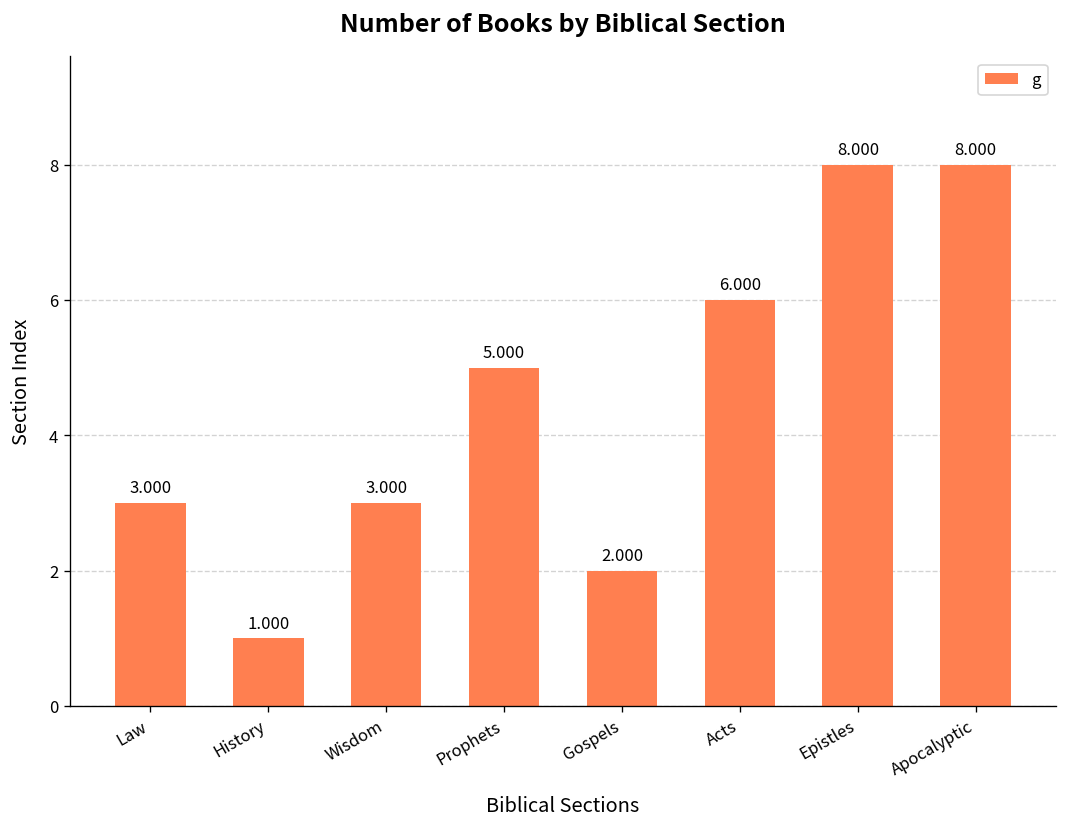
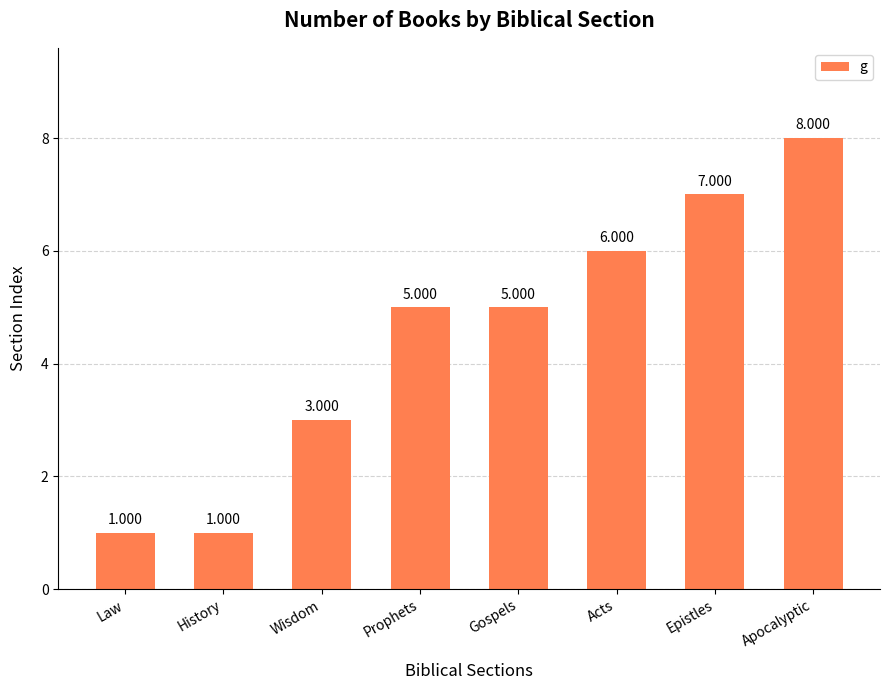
Law: 3.000 -> 1.000
Gospels: 2.000 -> 5.000
Epistles: 8.000 -> 7.000
